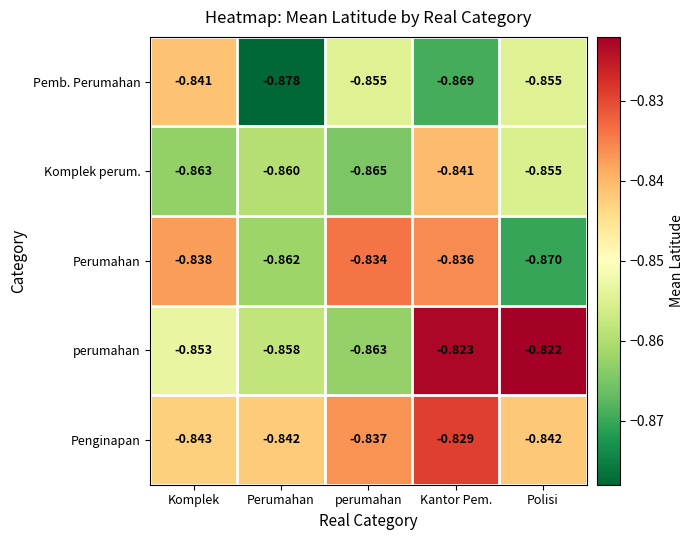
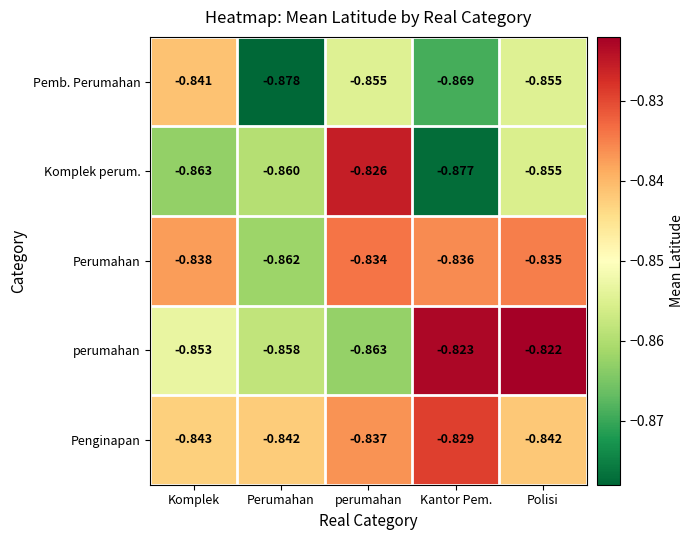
Komplek perum., perumahan: -0.865 -> -0.826
Komplek perum., Kantor Pem.: -0.841 -> -0.877
Perumahan, Polisi: -0.870 -> -0.835
